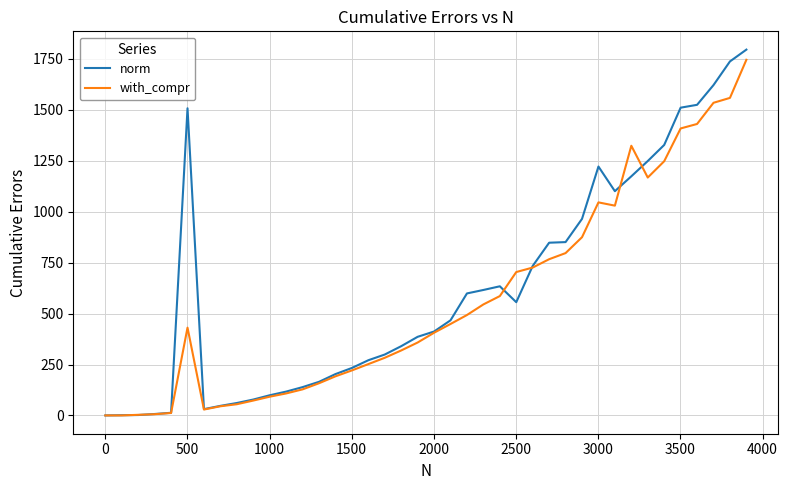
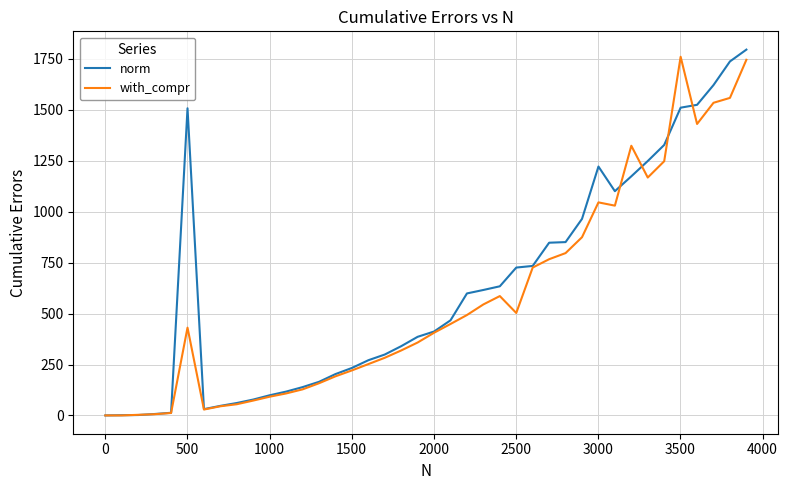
norm, 2500: 560 -> 730
with_compr, 2500: 700 -> 500
with_compr, 3500: 1410 -> 1760
